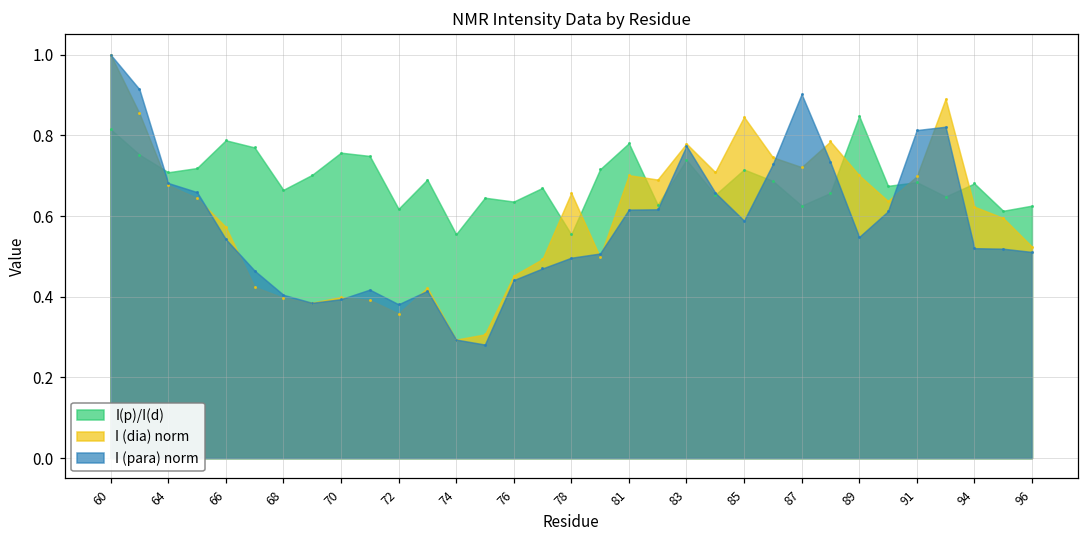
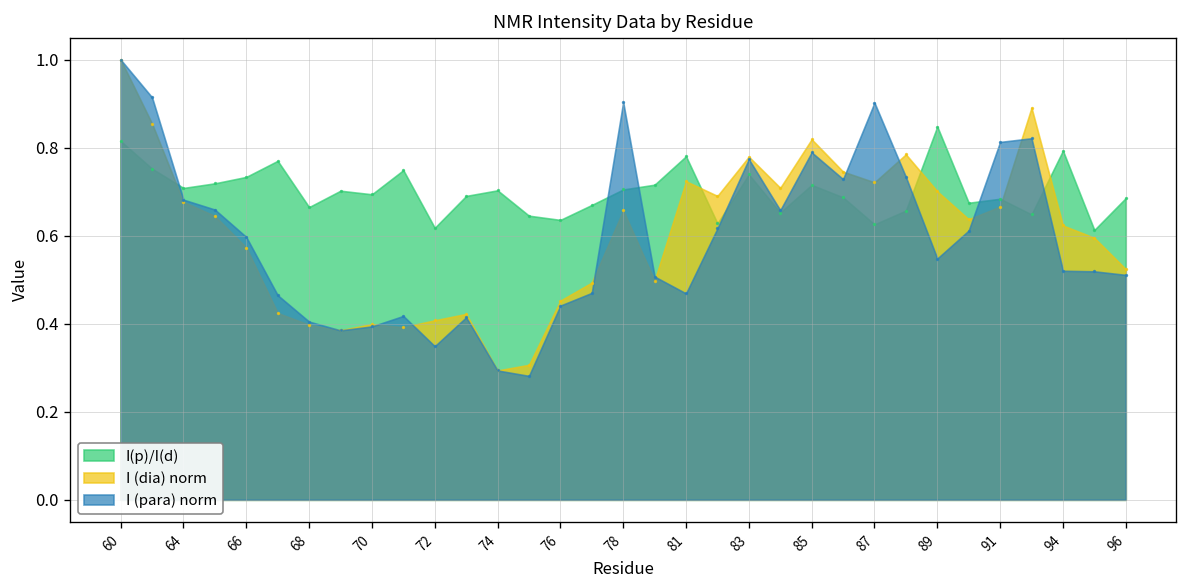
I(p)/I(d), 66: 0.79 -> 0.73
I (para) norm, 66: 0.54 -> 0.60
I(p)/I(d), 70: 0.76 -> 0.69
I (dia) norm, 72: 0.36 -> 0.41
I (para) norm, 72: 0.38 -> 0.35
I(p)/I(d), 74: 0.56 -> 0.70
I(p)/I(d), 78: 0.55 -> 0.70
I (para) norm, 78: 0.50 -> 0.90
I (dia) norm, 81: 0.70 -> 0.72
I (para) norm, 81: 0.62 -> 0.47
I (dia) norm, 85: 0.85 -> 0.82
I (para) norm, 85: 0.59 -> 0.79
I (dia) norm, 91: 0.70 -> 0.67
I(p)/I(d), 94: 0.68 -> 0.79
I(p)/I(d), 96: 0.63 -> 0.69
